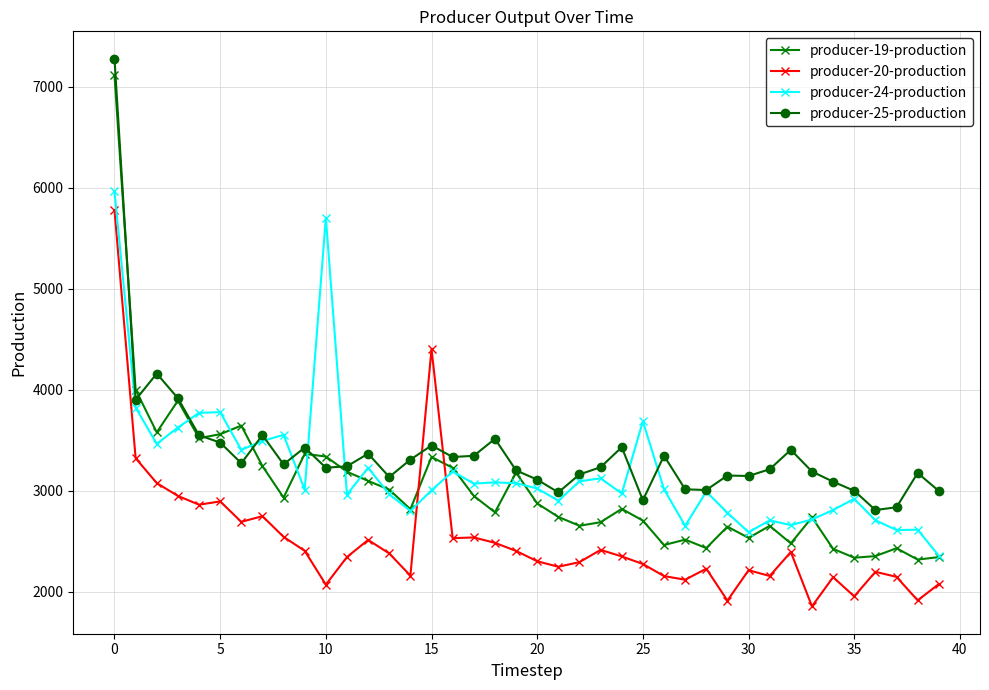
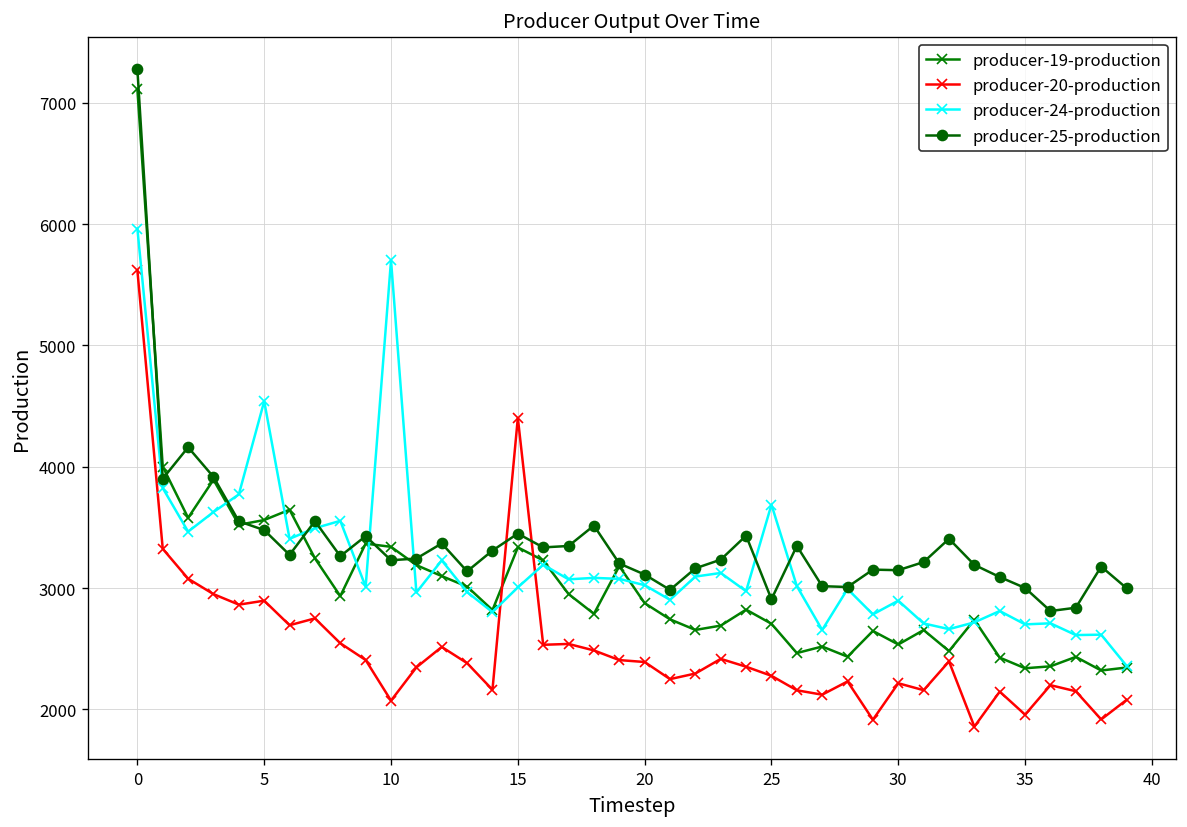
producer-20-production, 0: 5780 -> 5620
producer-24-production, 5: 3780 -> 4540
producer-20-production, 20: 2300 -> 2390
producer-24-production, 30: 2590 -> 2900
producer-24-production, 35: 2920 -> 2700
